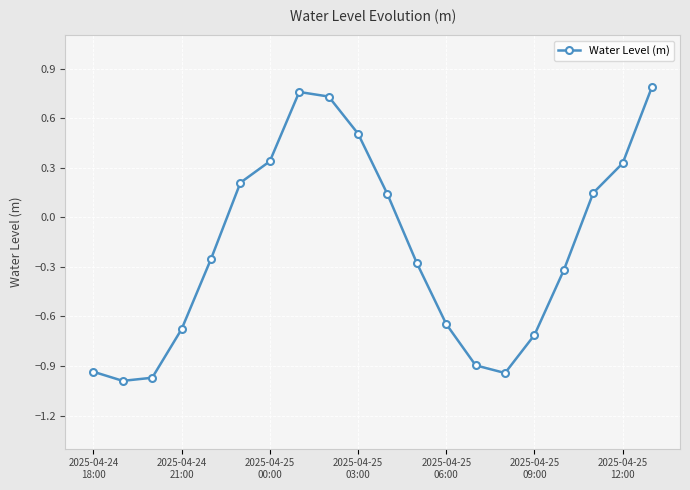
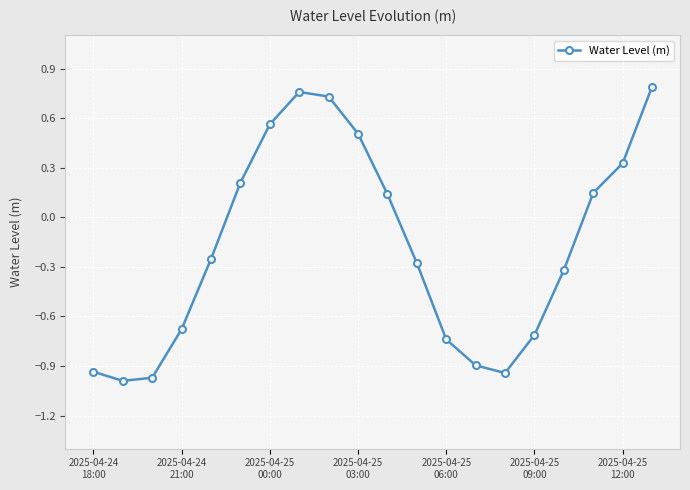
2025-04-25 00:00: 0.34 -> 0.56
2025-04-25 06:00: -0.65 -> -0.74
